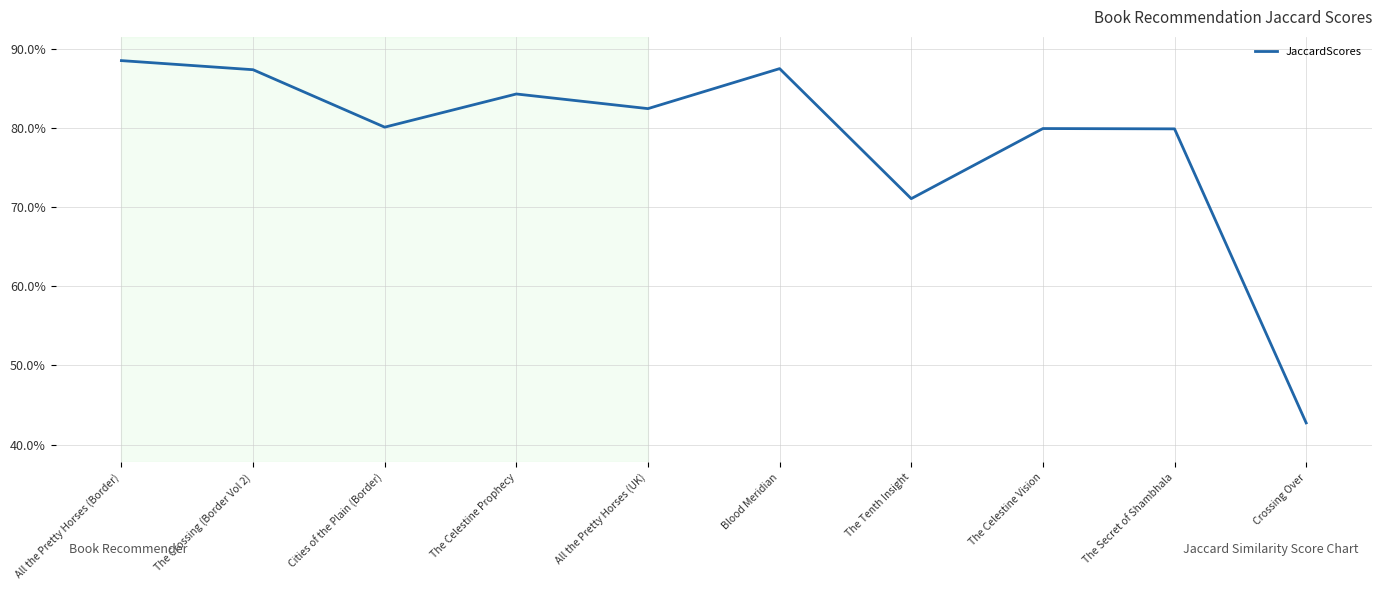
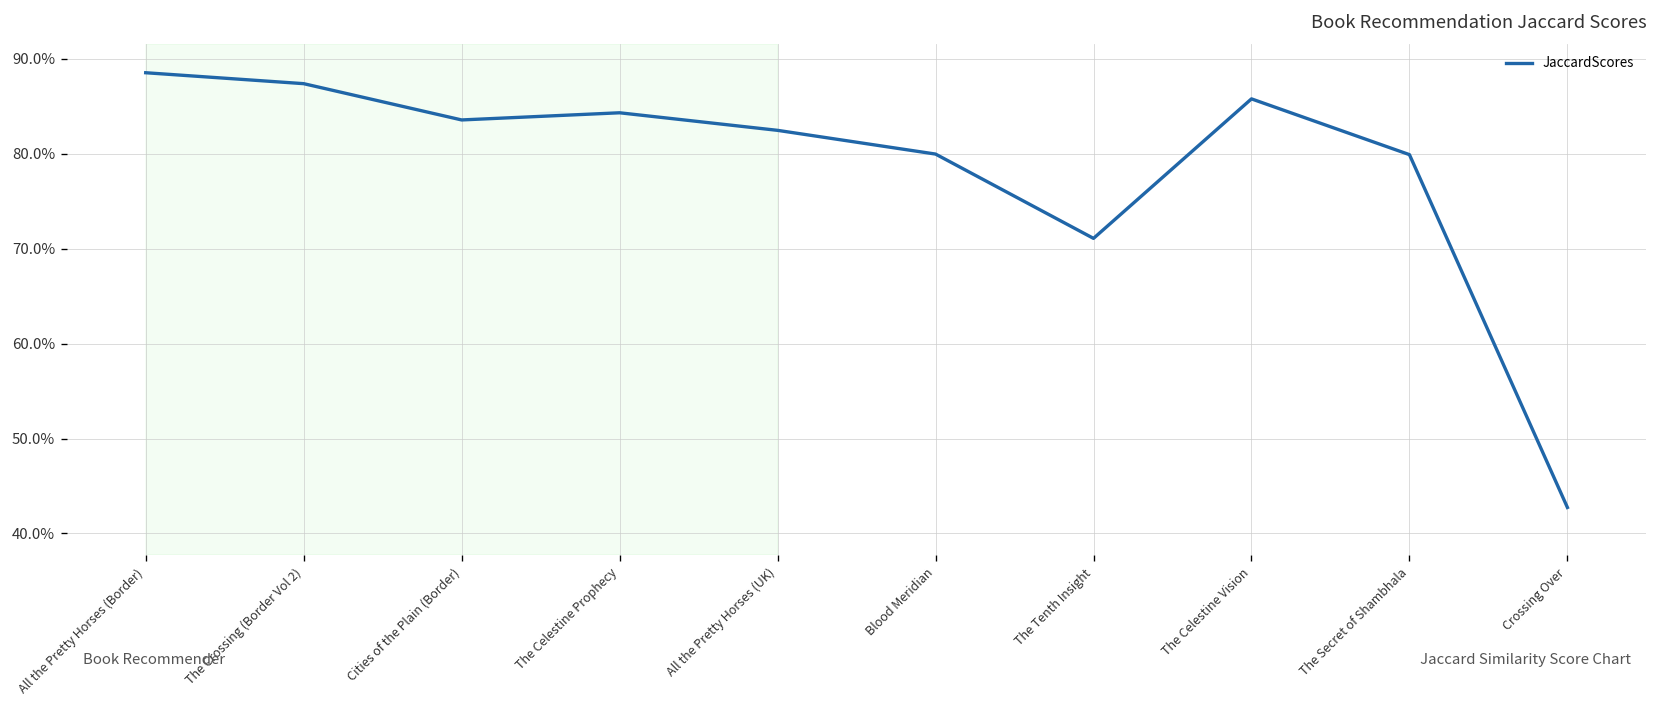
Cities of the Plain (Border): 80% -> 84%
Blood Meridian: 88% -> 80%
The Celestine Vision: 80% -> 86%
